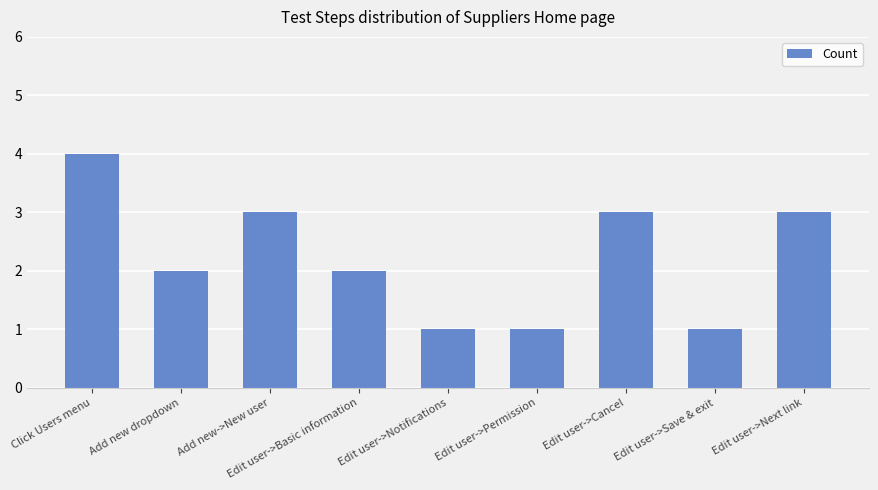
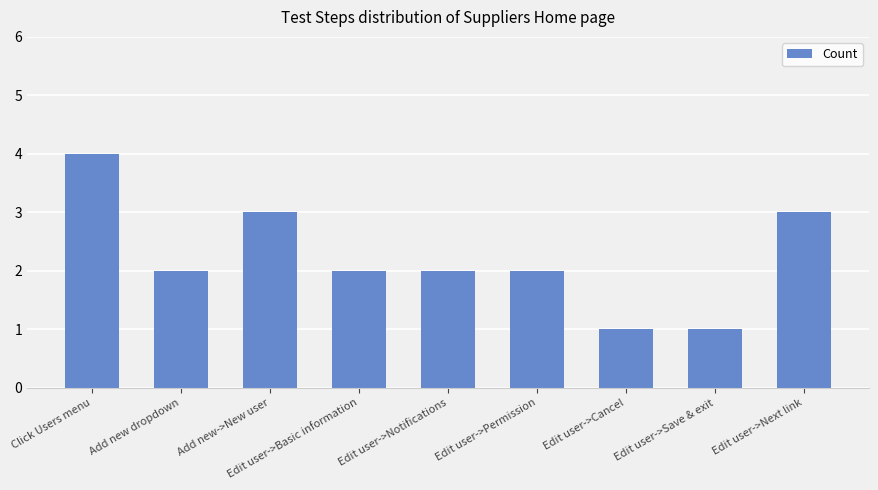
Edit user->Notifications: 1 -> 2
Edit user->Permission: 1 -> 2
Edit user->Cancel: 3 -> 1
